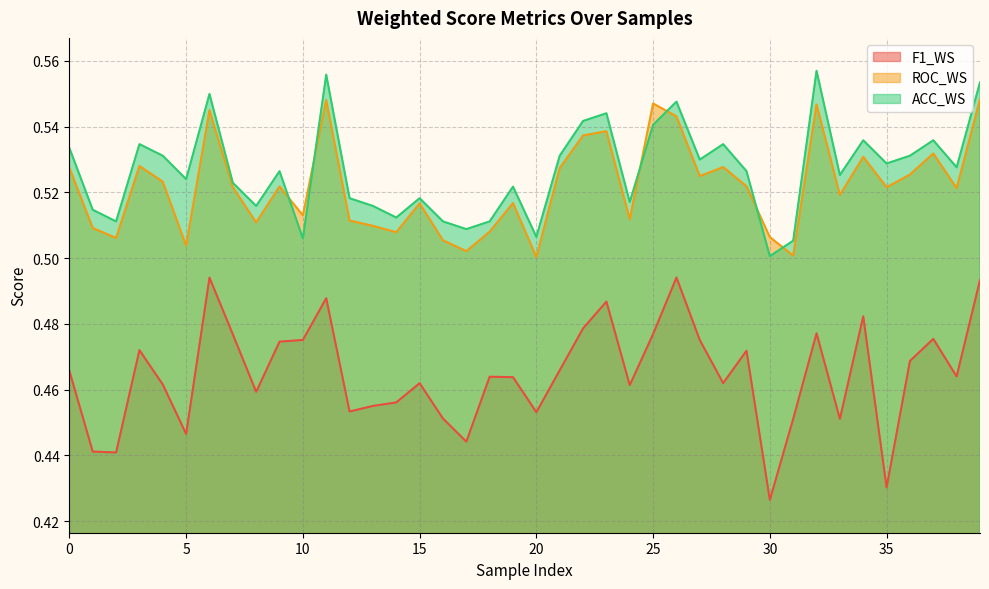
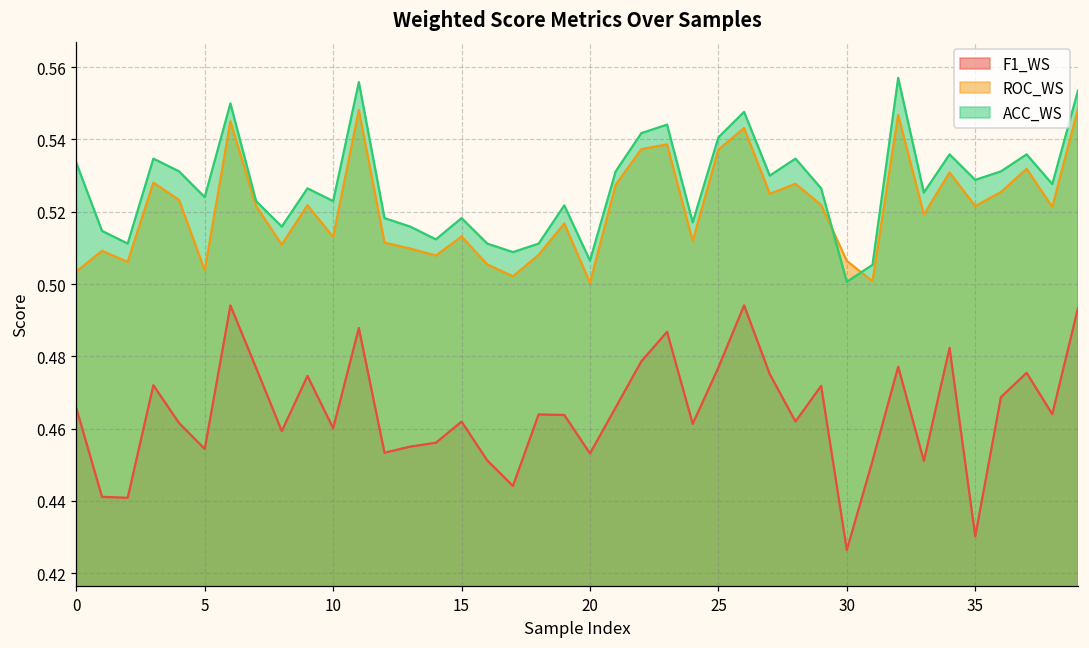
ROC_WS, 0: 0.527 -> 0.503
F1_WS, 5: 0.446 -> 0.454
F1_WS, 10: 0.475 -> 0.460
ACC_WS, 10: 0.506 -> 0.523
ROC_WS, 15: 0.517 -> 0.513
ROC_WS, 25: 0.547 -> 0.537
